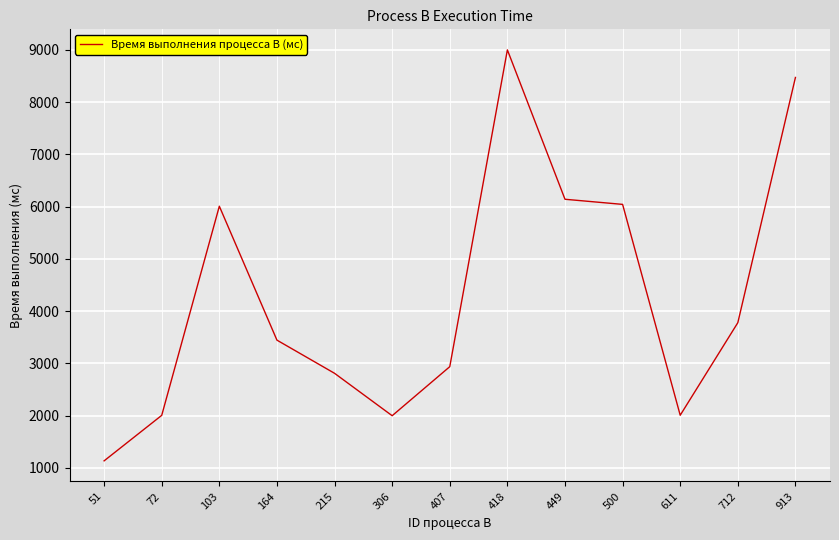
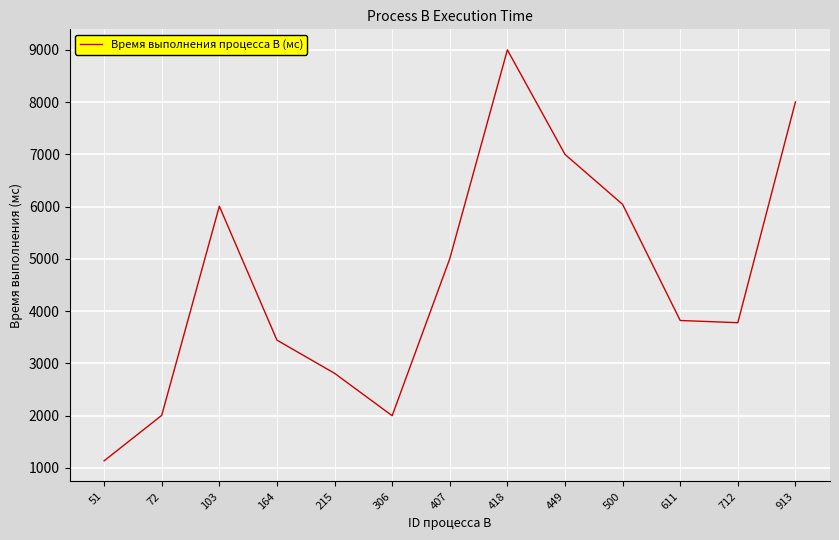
407: 2900 -> 5000
449: 6100 -> 7000
611: 2000 -> 3800
913: 8500 -> 8000
